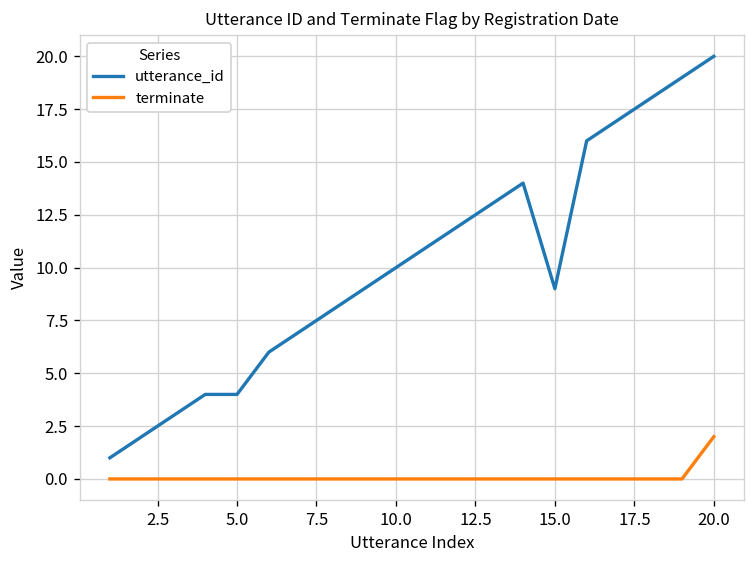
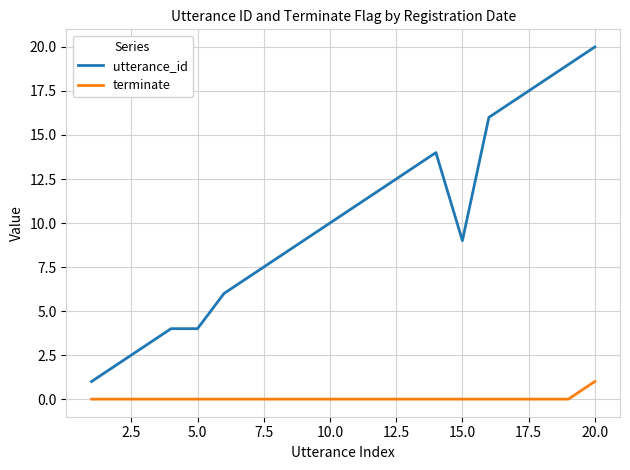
terminate, 20.0: 2 -> 1
